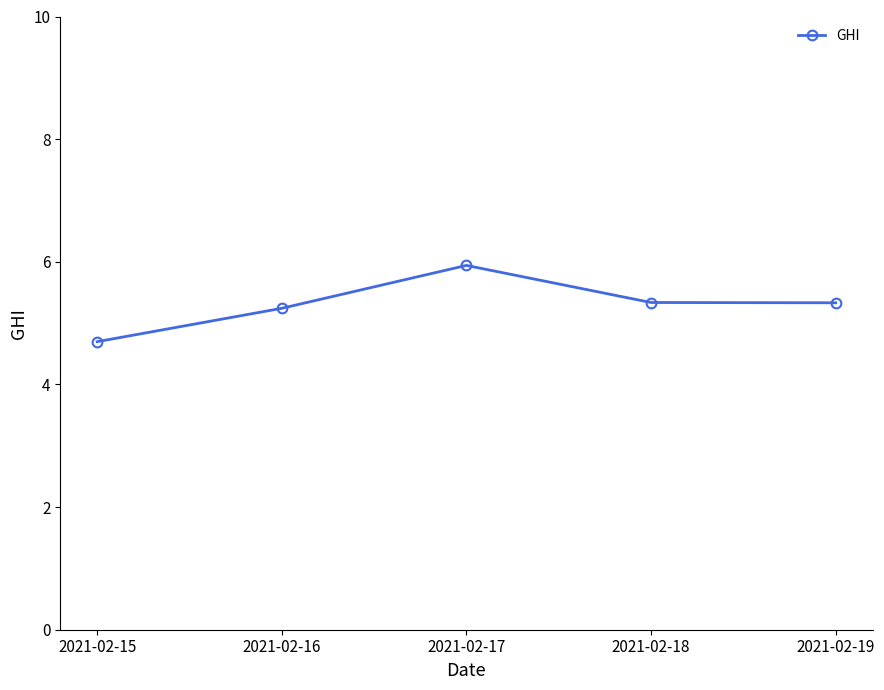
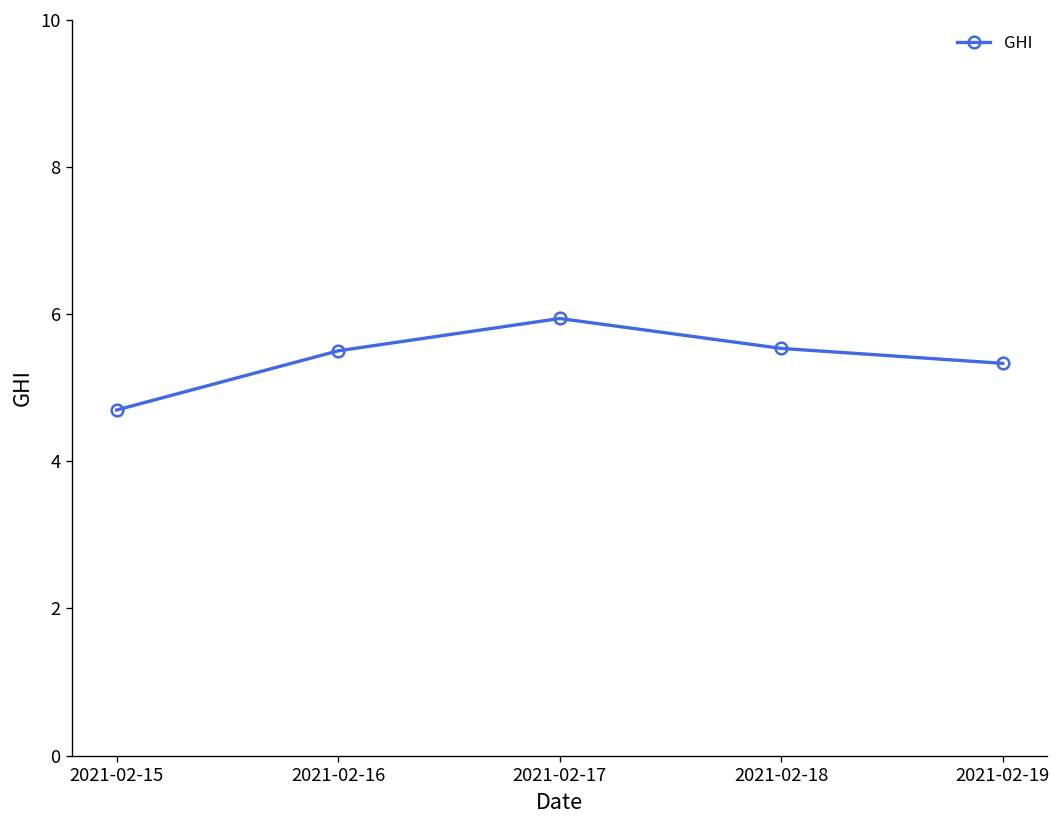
2021-02-16: 5.2 -> 5.5
2021-02-18: 5.3 -> 5.5
